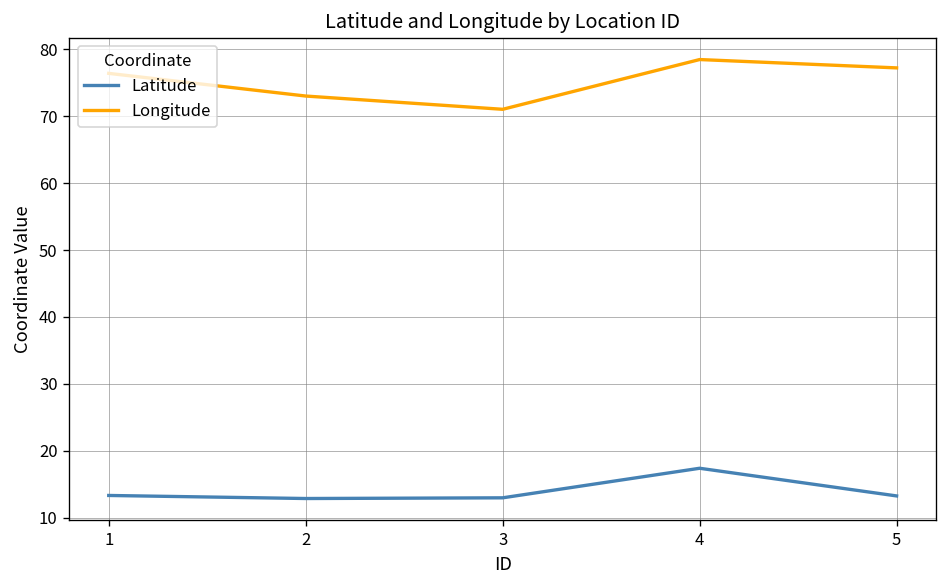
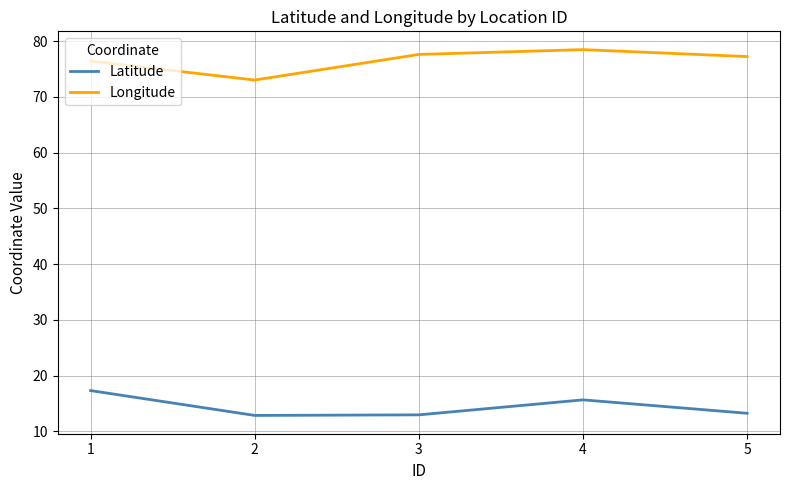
Latitude, 1: 13 -> 17
Longitude, 3: 71 -> 78
Latitude, 4: 17 -> 16
